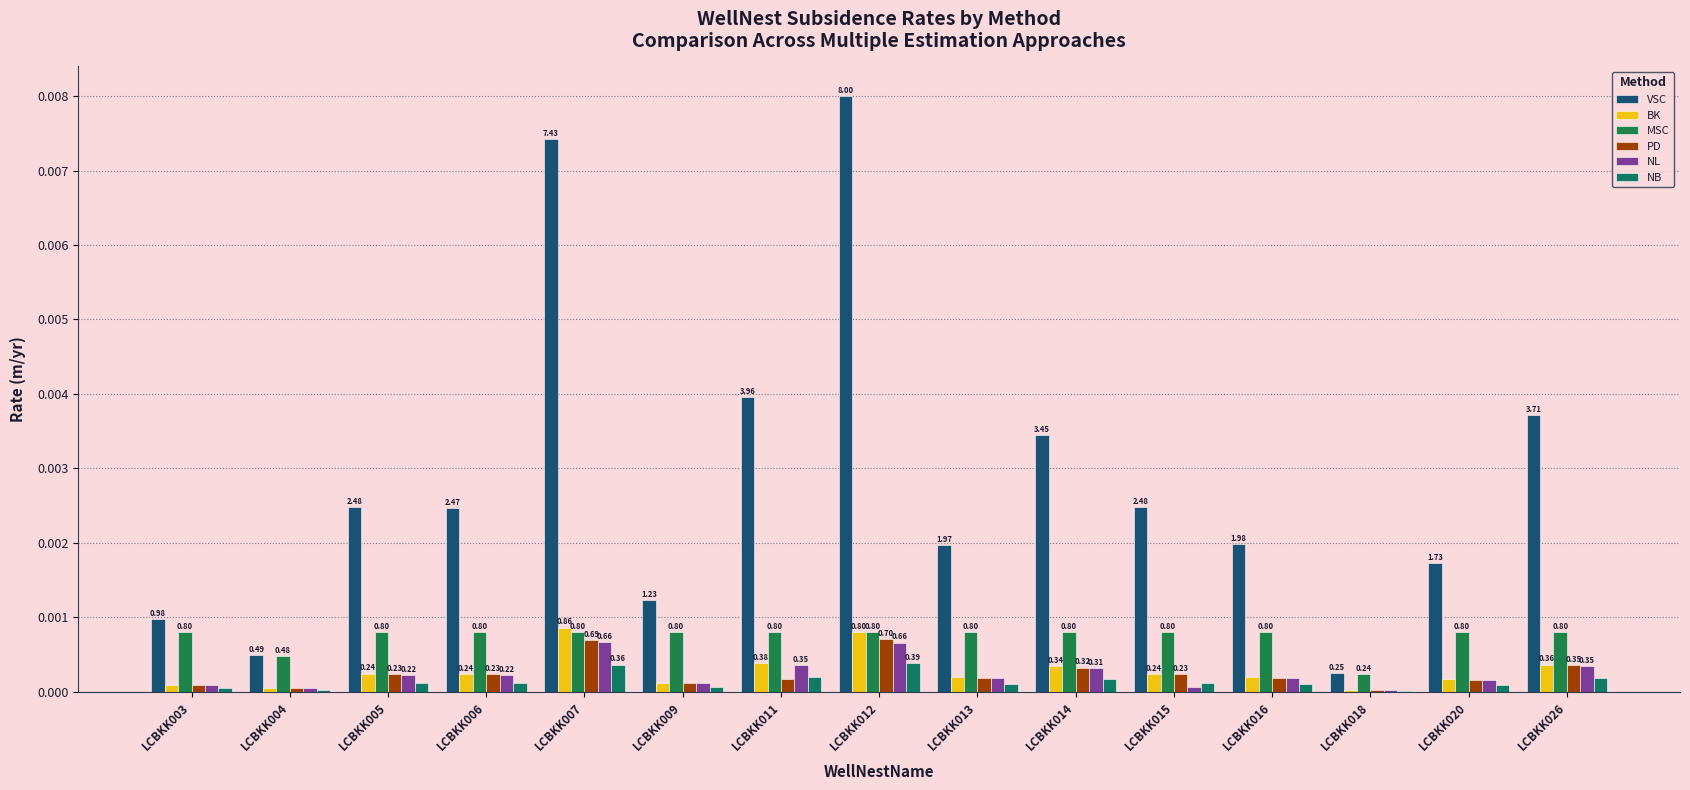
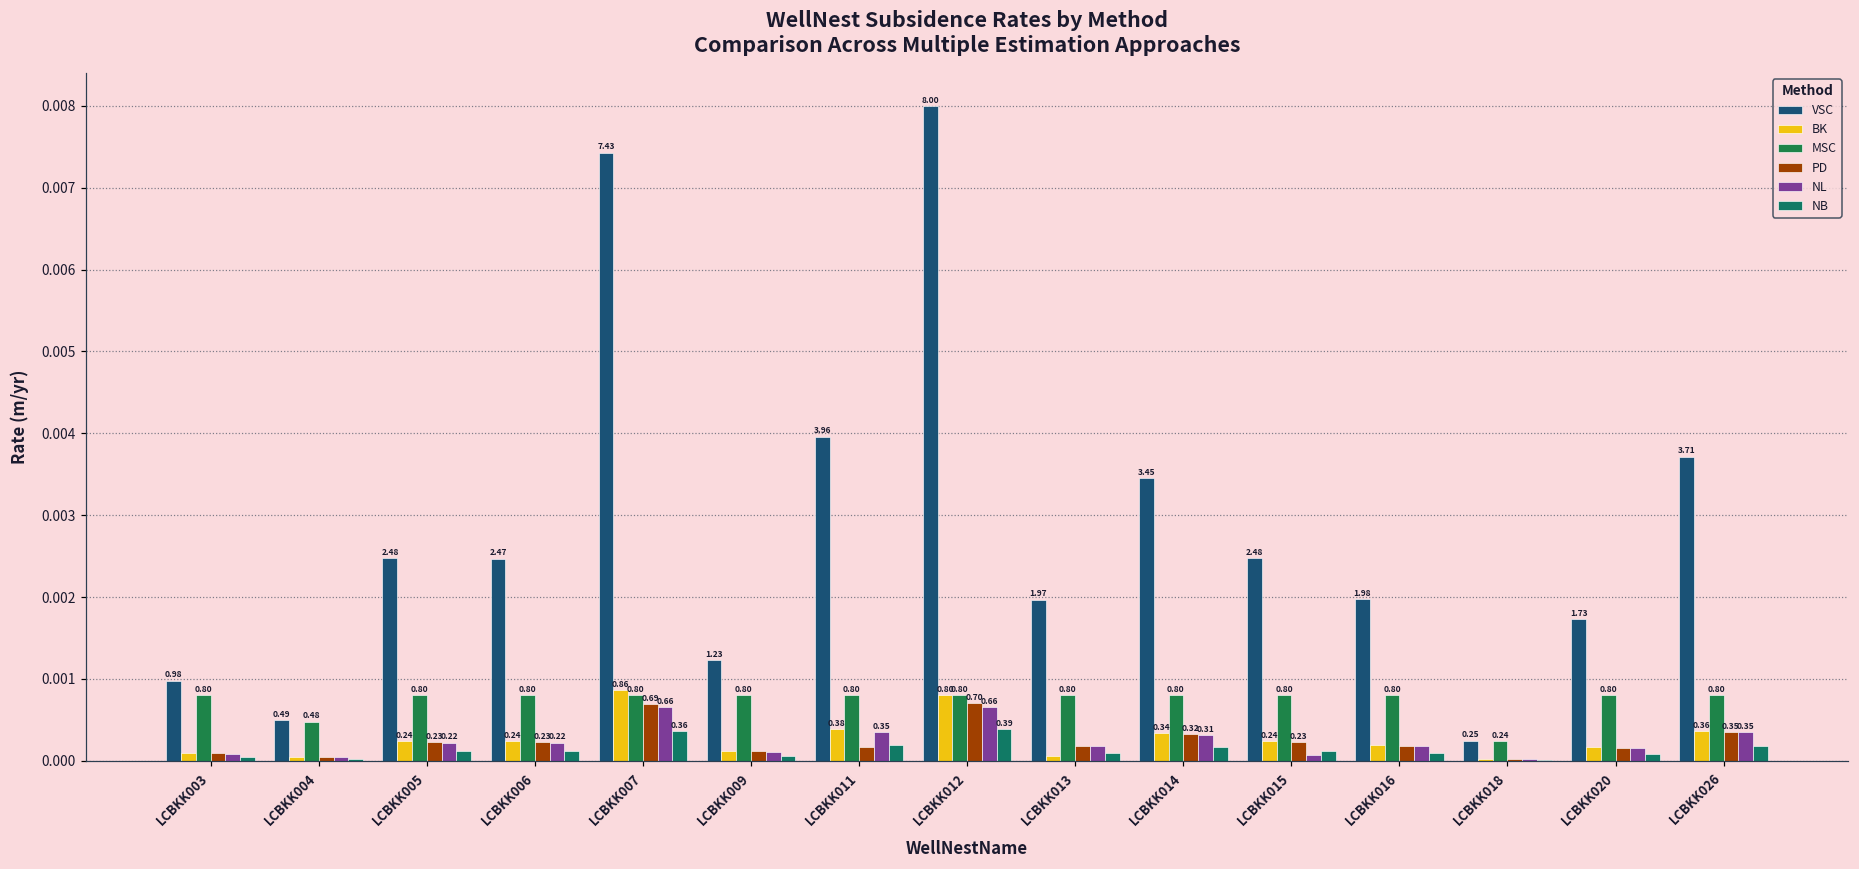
BK, LCBKK013: 0.0002 -> 0.0001
